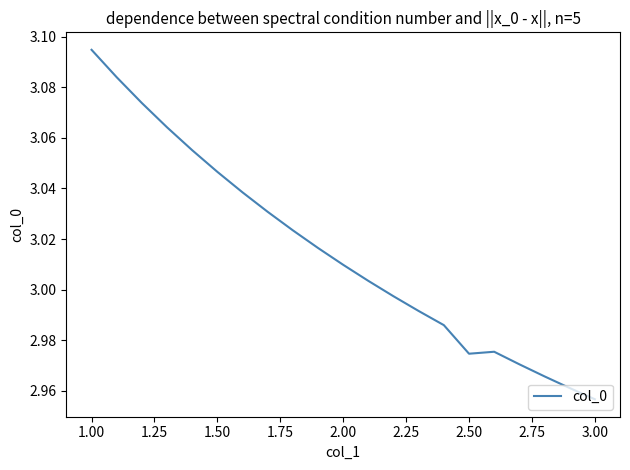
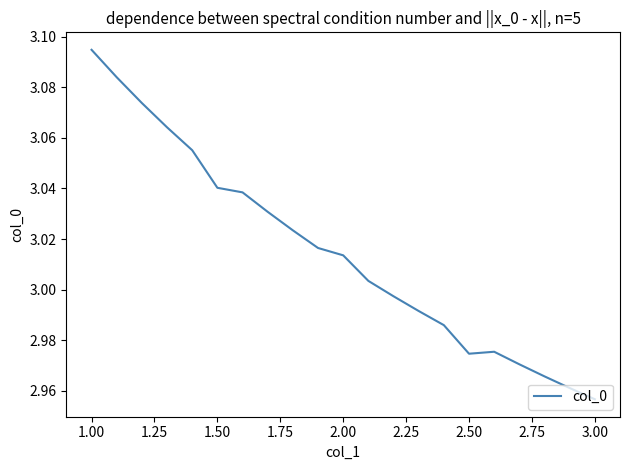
1.50: 3.047 -> 3.040
2.00: 3.010 -> 3.014
